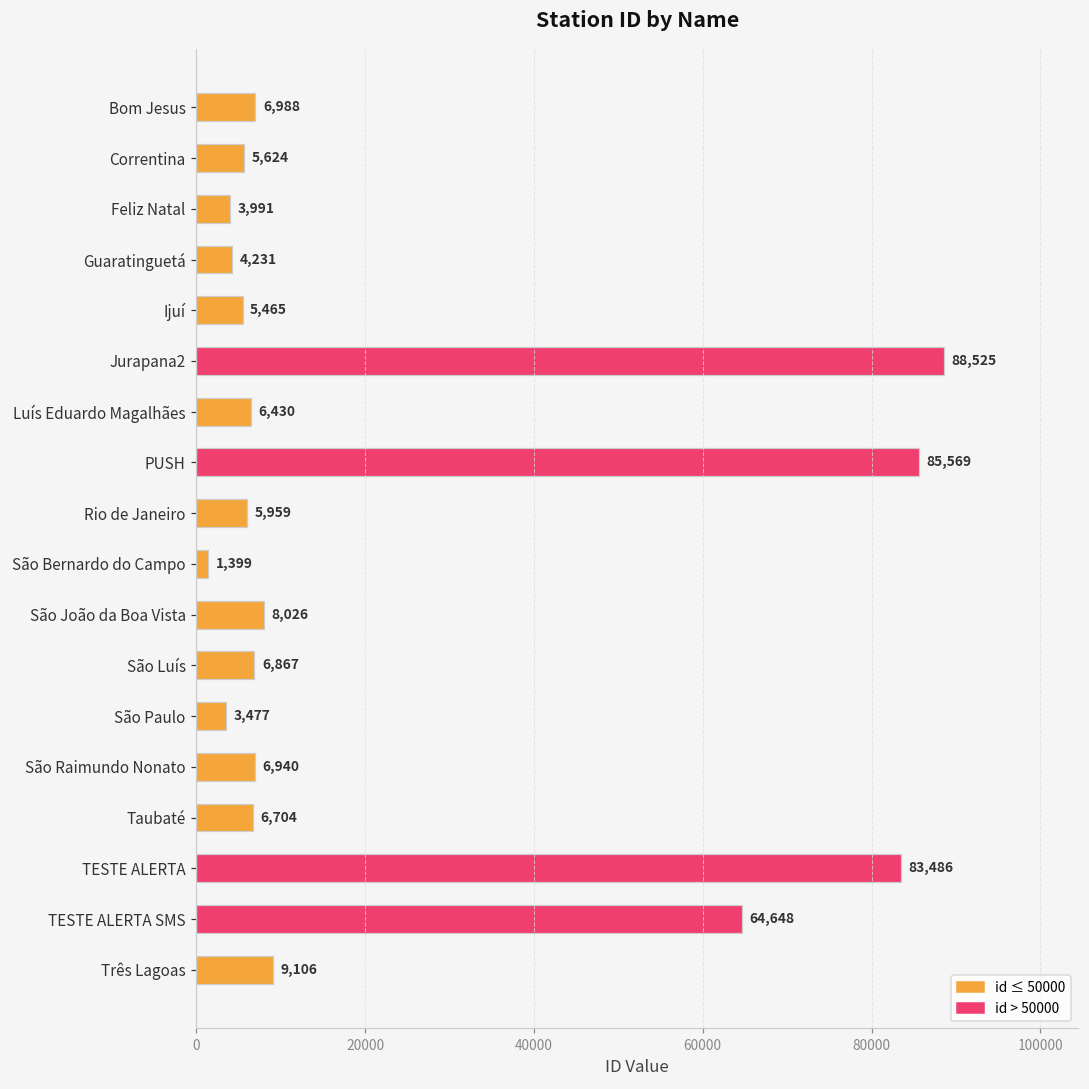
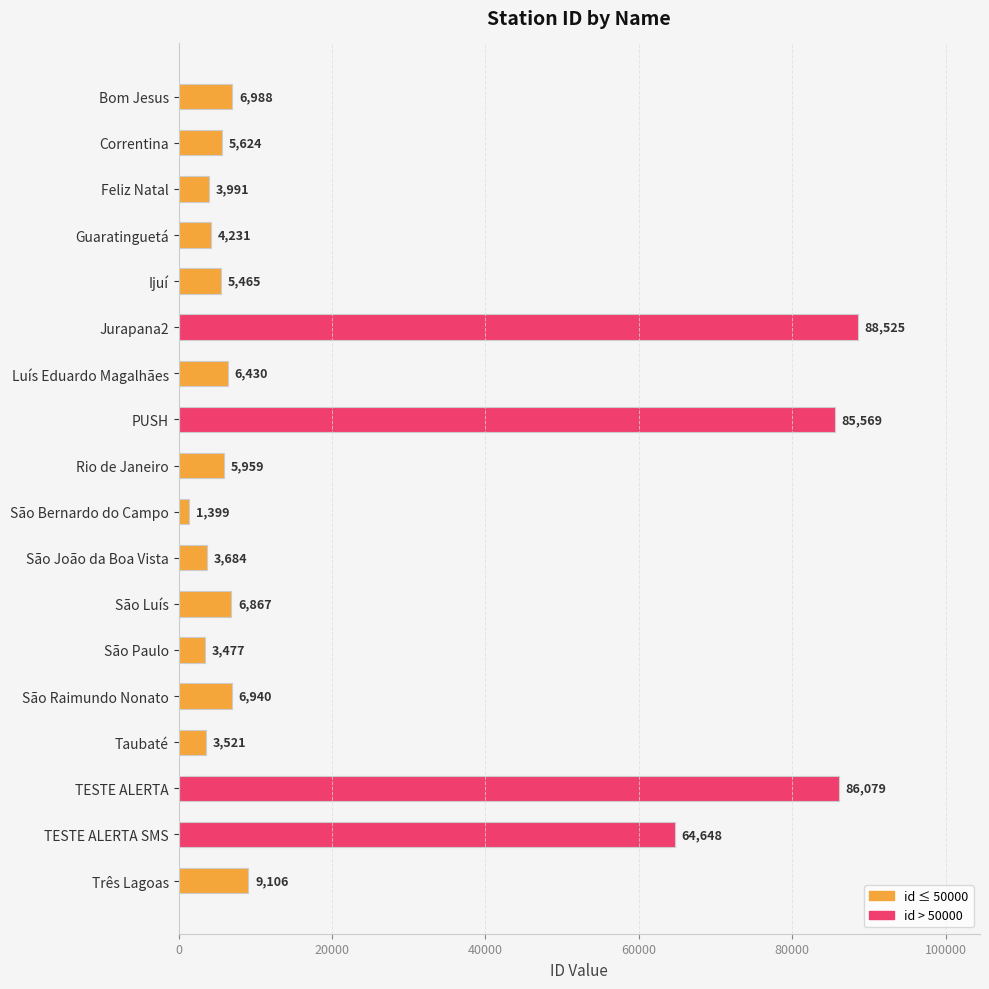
São João da Boa Vista: 8,026 -> 3,684
Taubaté: 6,704 -> 3,521
TESTE ALERTA: 83,486 -> 86,079
